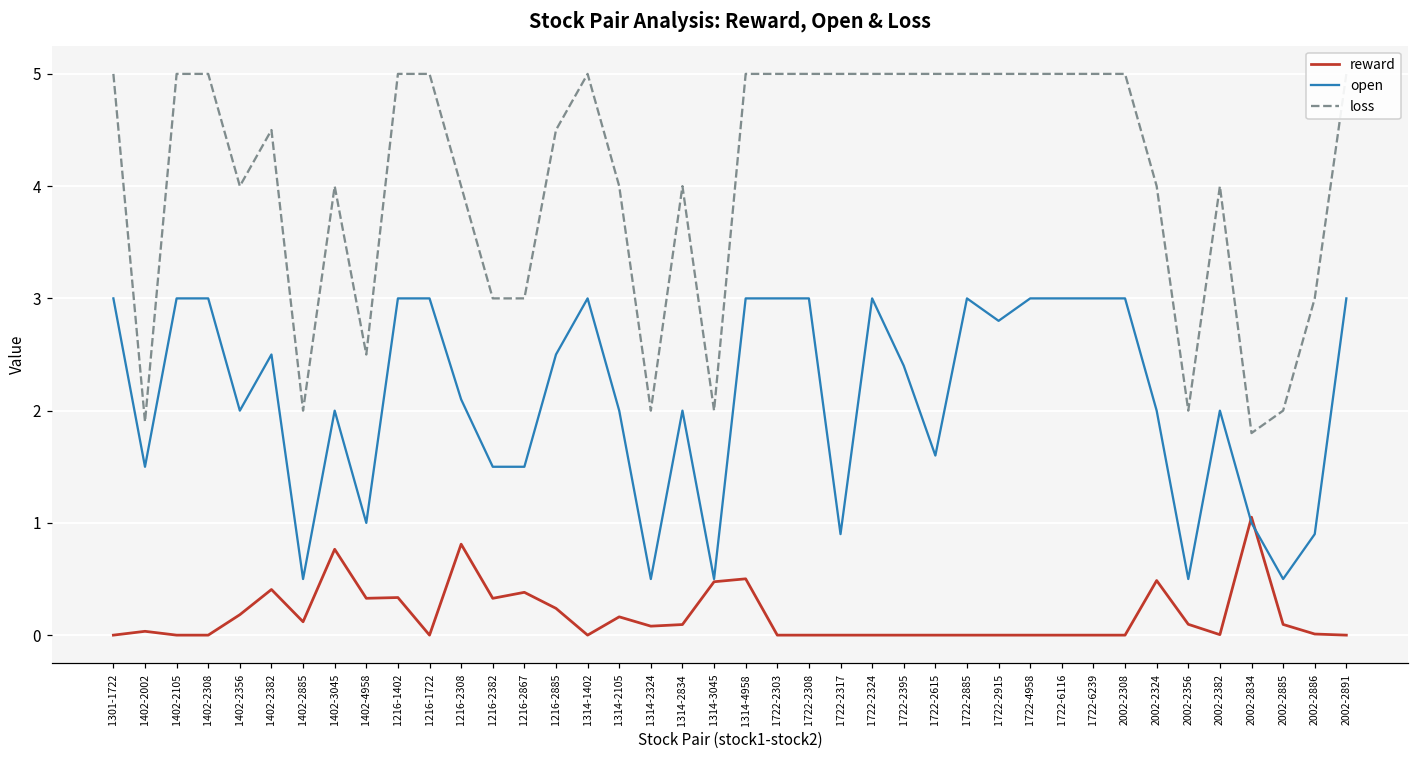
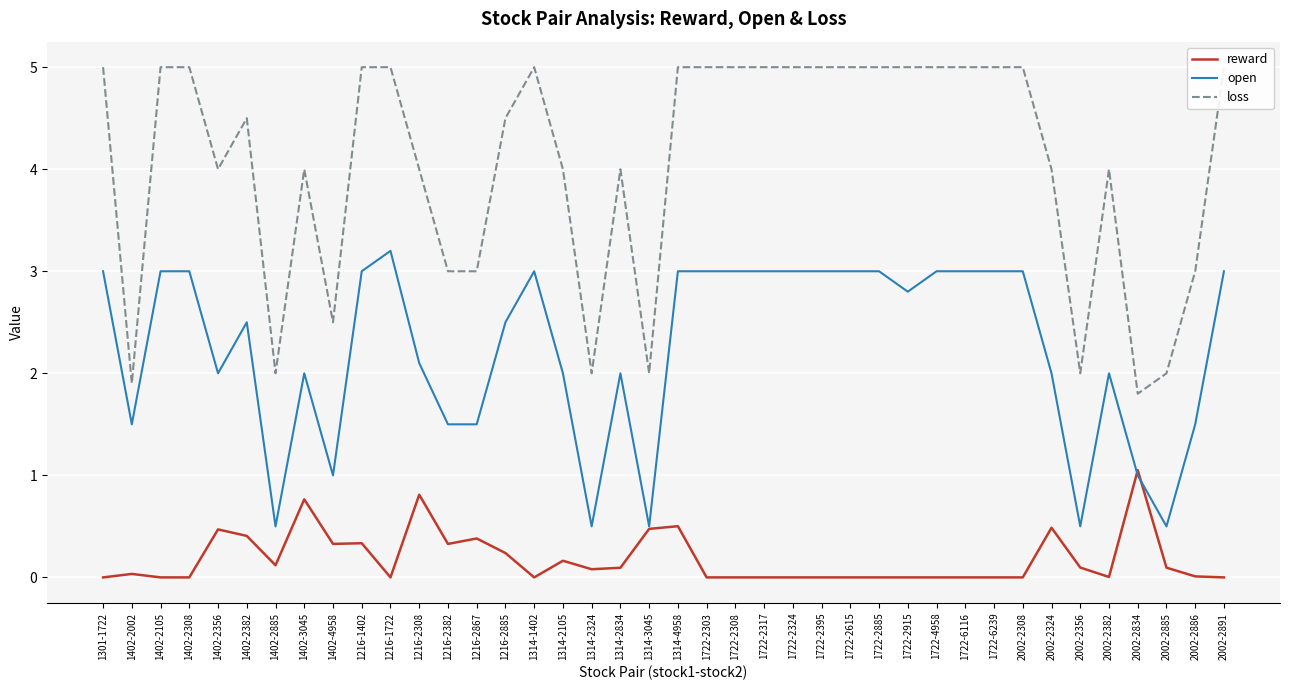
reward, 1402-2356: 0.18 -> 0.47
open, 1216-1722: 3.0 -> 3.2
open, 1722-2317: 0.9 -> 3.0
open, 1722-2395: 2.4 -> 3.0
open, 1722-2615: 1.6 -> 3.0
open, 2002-2886: 0.9 -> 1.5
